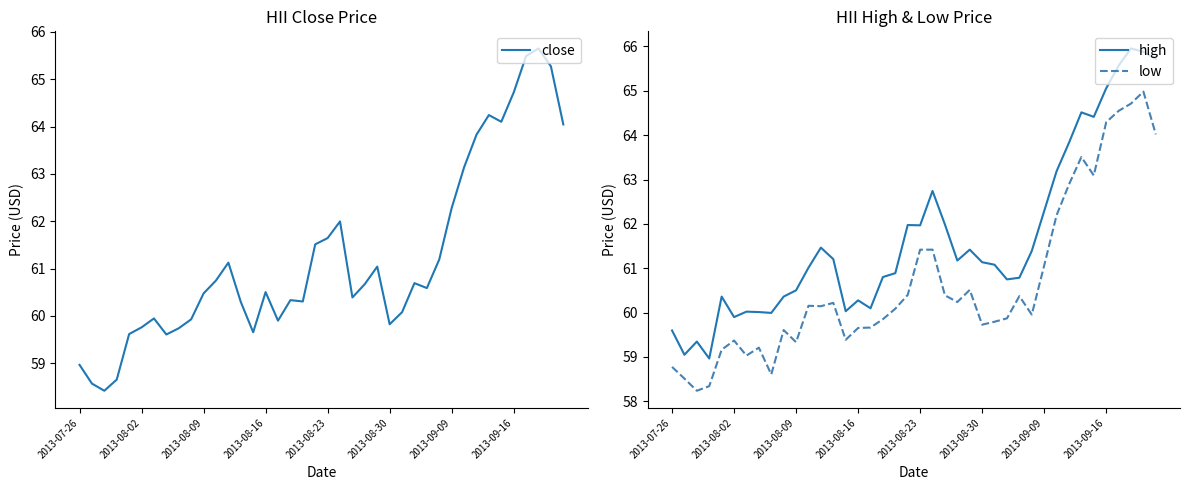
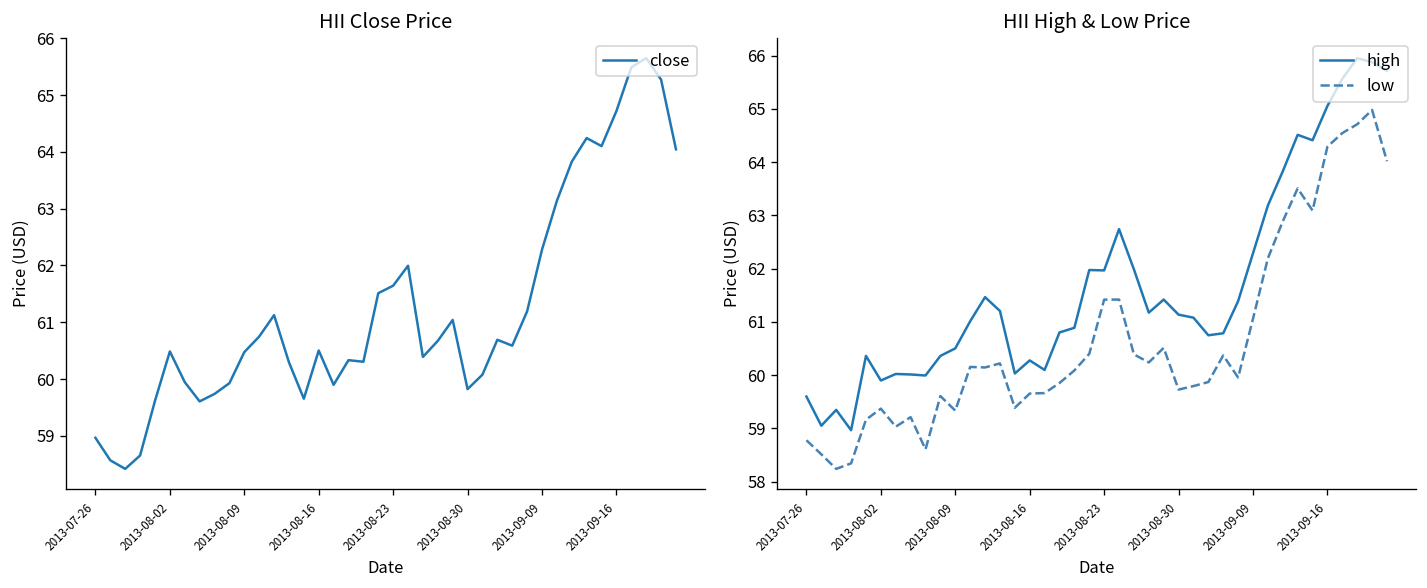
HII Close Price, 2013-08-02: 59.8 -> 60.5
